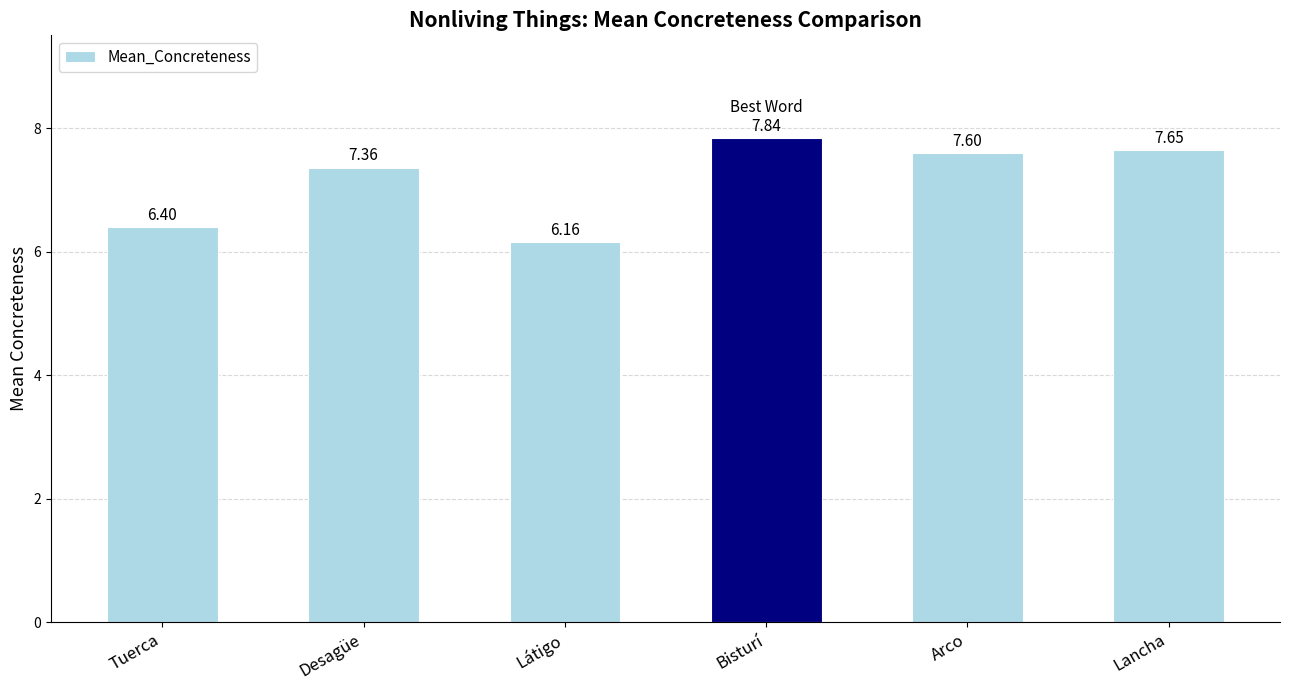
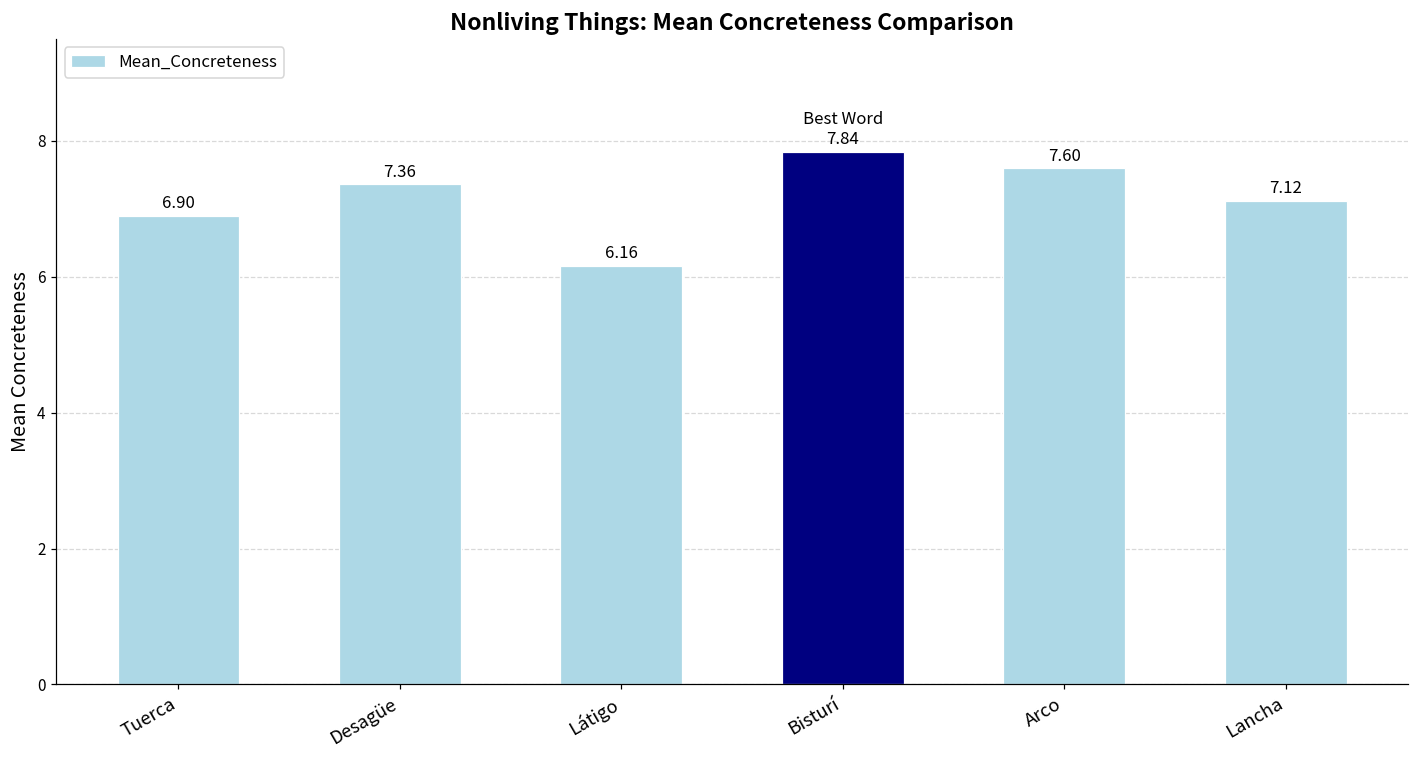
Tuerca: 6.40 -> 6.90
Lancha: 7.65 -> 7.12
